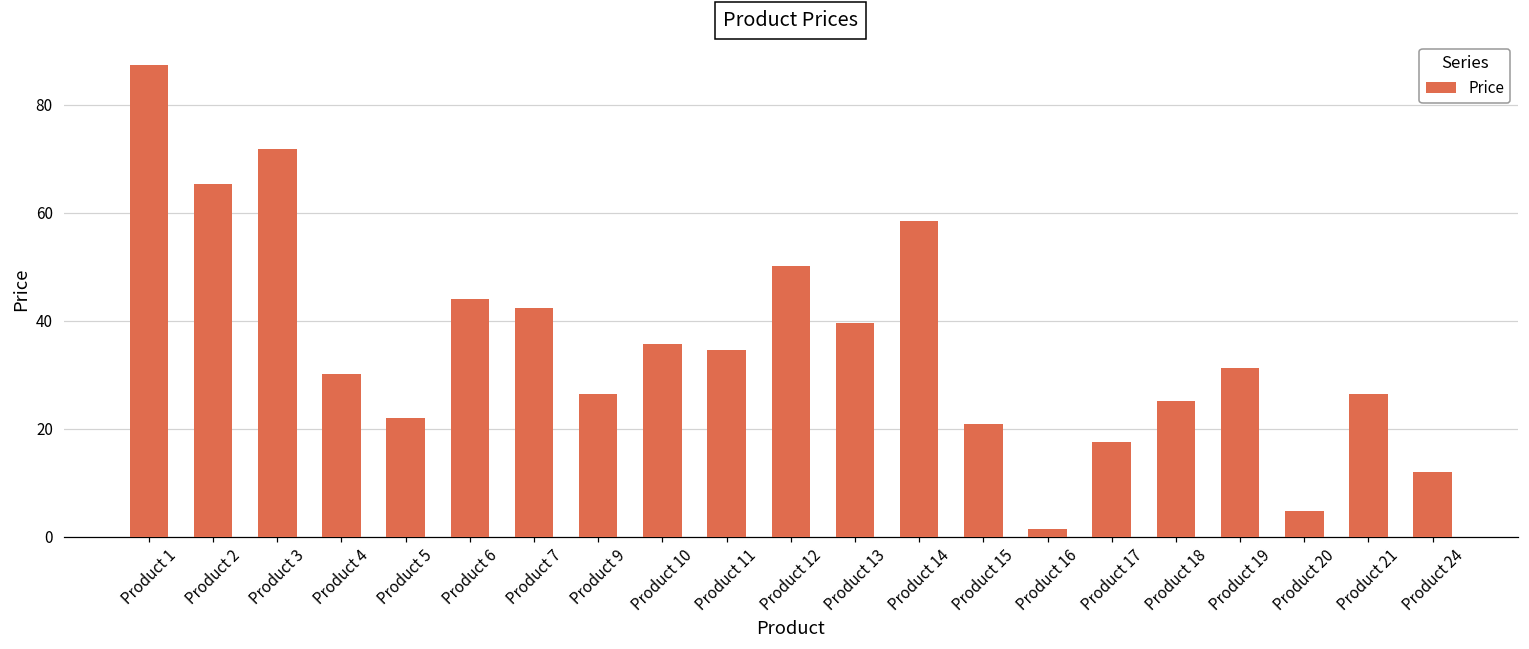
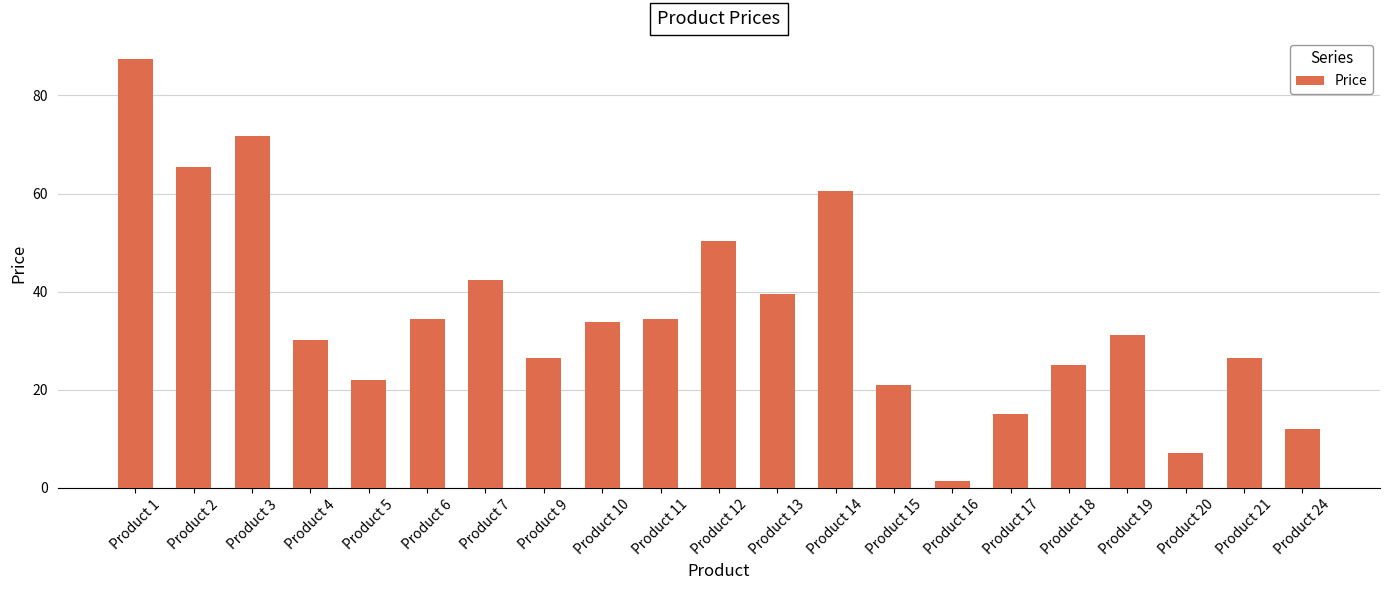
Product 6: 44 -> 35
Product 10: 36 -> 34
Product 14: 59 -> 61
Product 17: 18 -> 15
Product 20: 5 -> 7
